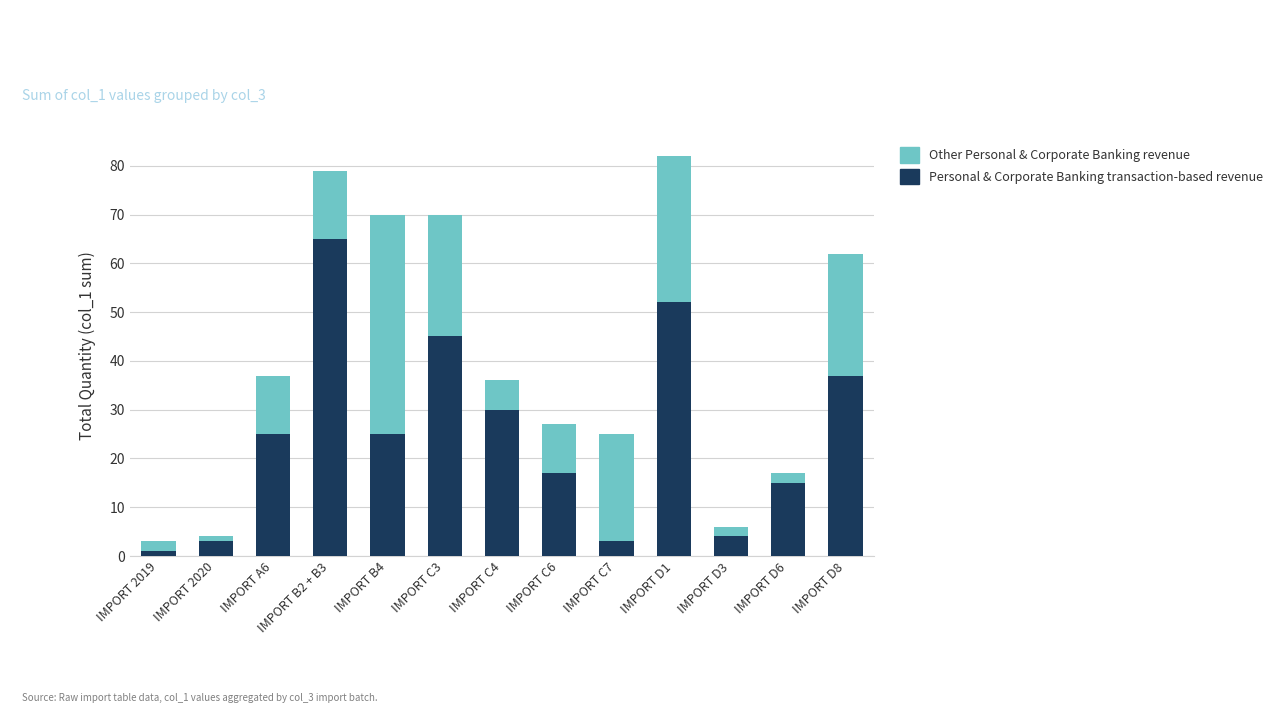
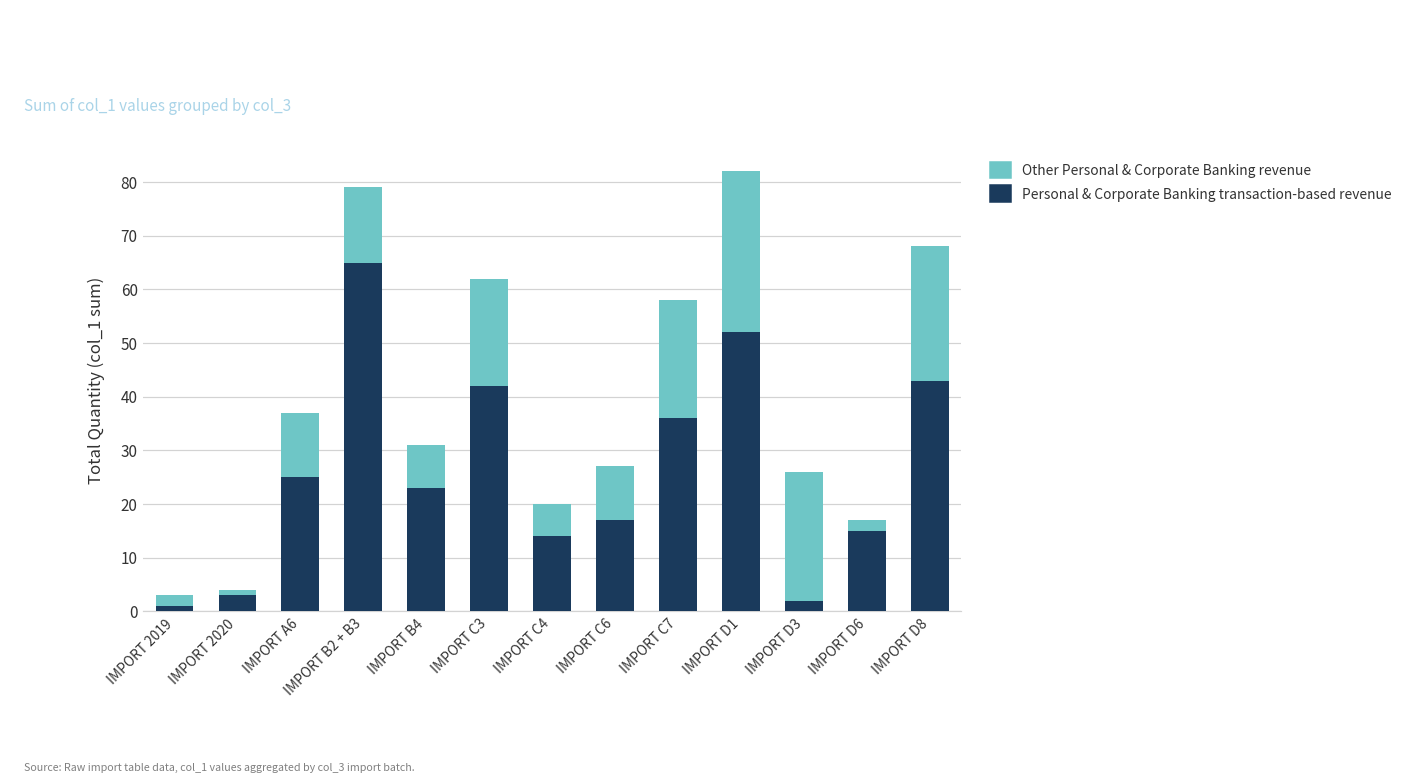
Personal & Corporate Banking transaction-based revenue, IMPORT B4: 25 -> 23
Other Personal & Corporate Banking revenue, IMPORT B4: 45 -> 8
Personal & Corporate Banking transaction-based revenue, IMPORT C3: 45 -> 42
Other Personal & Corporate Banking revenue, IMPORT C3: 25 -> 20
Personal & Corporate Banking transaction-based revenue, IMPORT C4: 30 -> 14
Personal & Corporate Banking transaction-based revenue, IMPORT C7: 3 -> 36
Personal & Corporate Banking transaction-based revenue, IMPORT D3: 4 -> 2
Other Personal & Corporate Banking revenue, IMPORT D3: 2 -> 24
Personal & Corporate Banking transaction-based revenue, IMPORT D8: 37 -> 43
